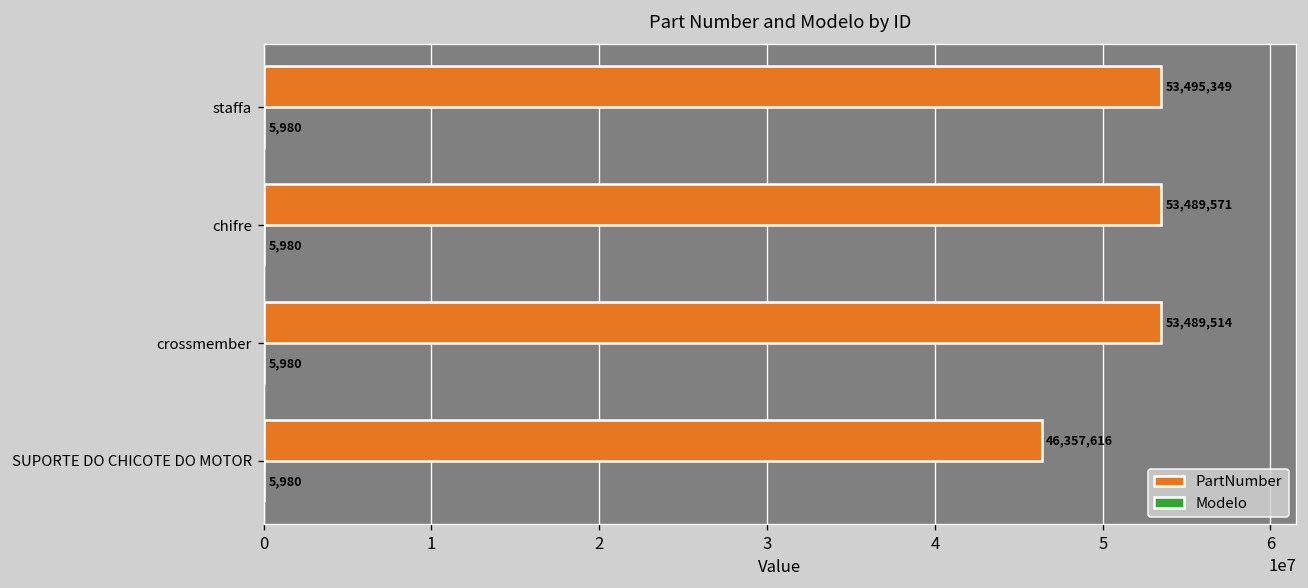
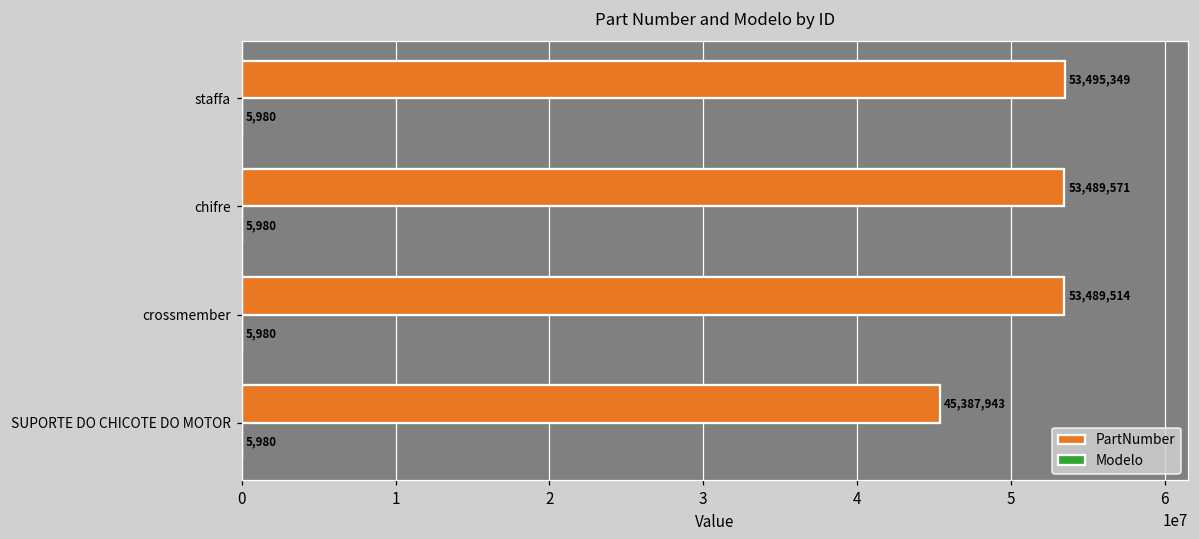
PartNumber, SUPORTE DO CHICOTE DO MOTOR: 46,357,616 -> 45,387,943
